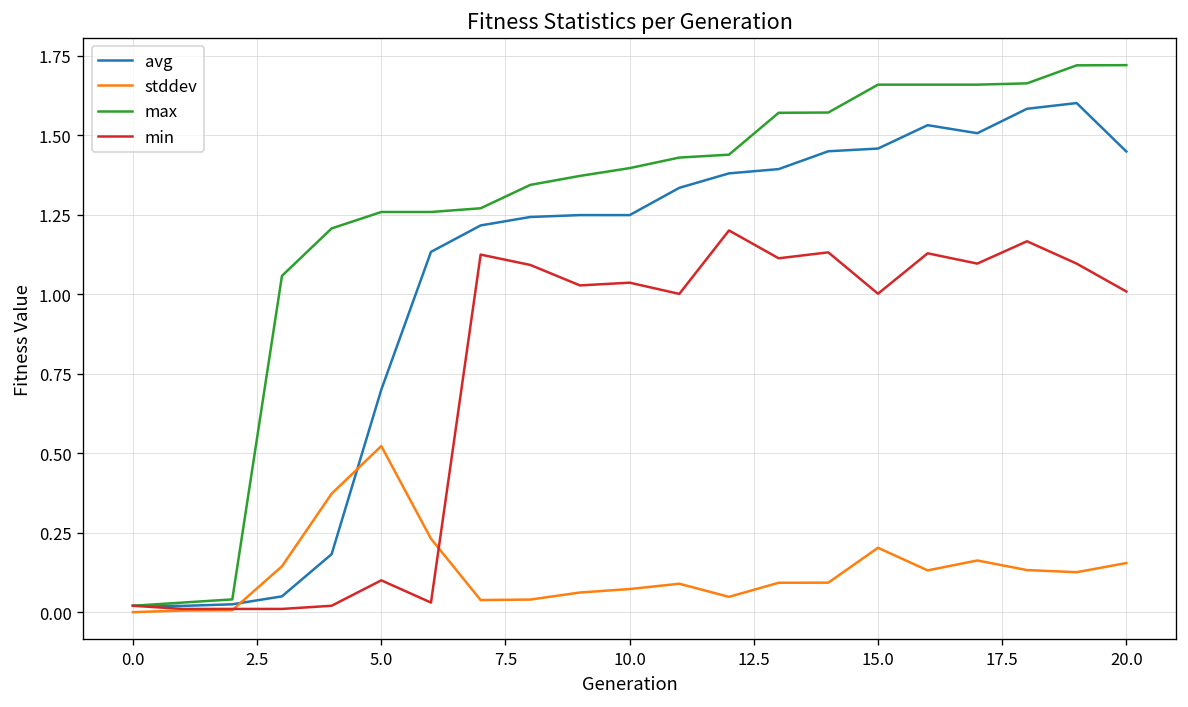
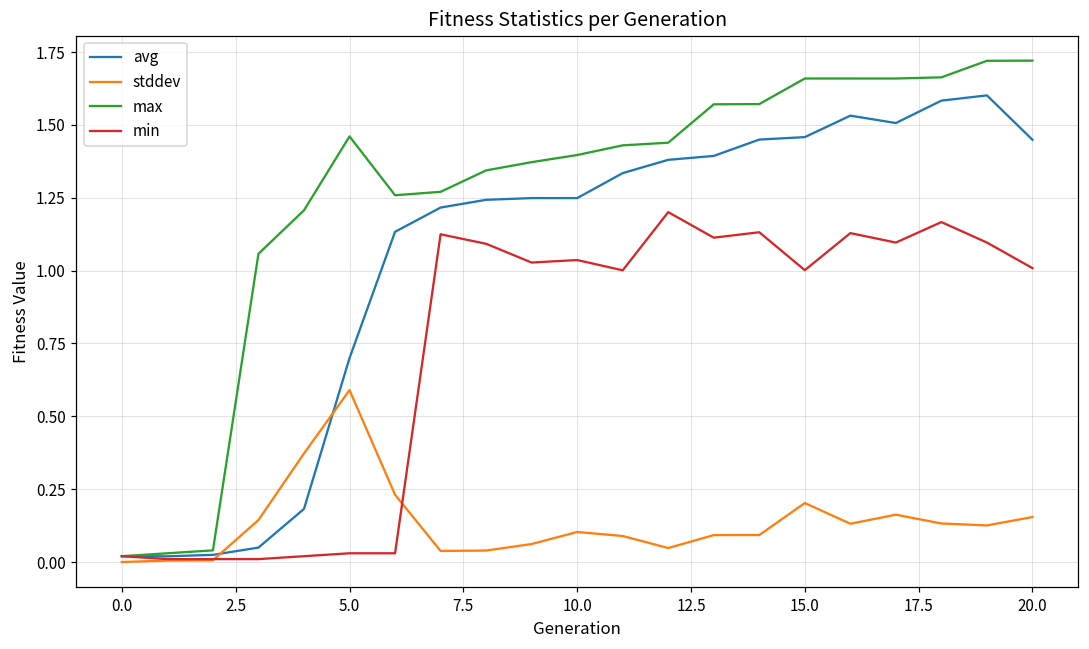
stddev, 5.0: 0.52 -> 0.59
max, 5.0: 1.26 -> 1.46
min, 5.0: 0.10 -> 0.03
stddev, 10.0: 0.07 -> 0.10
